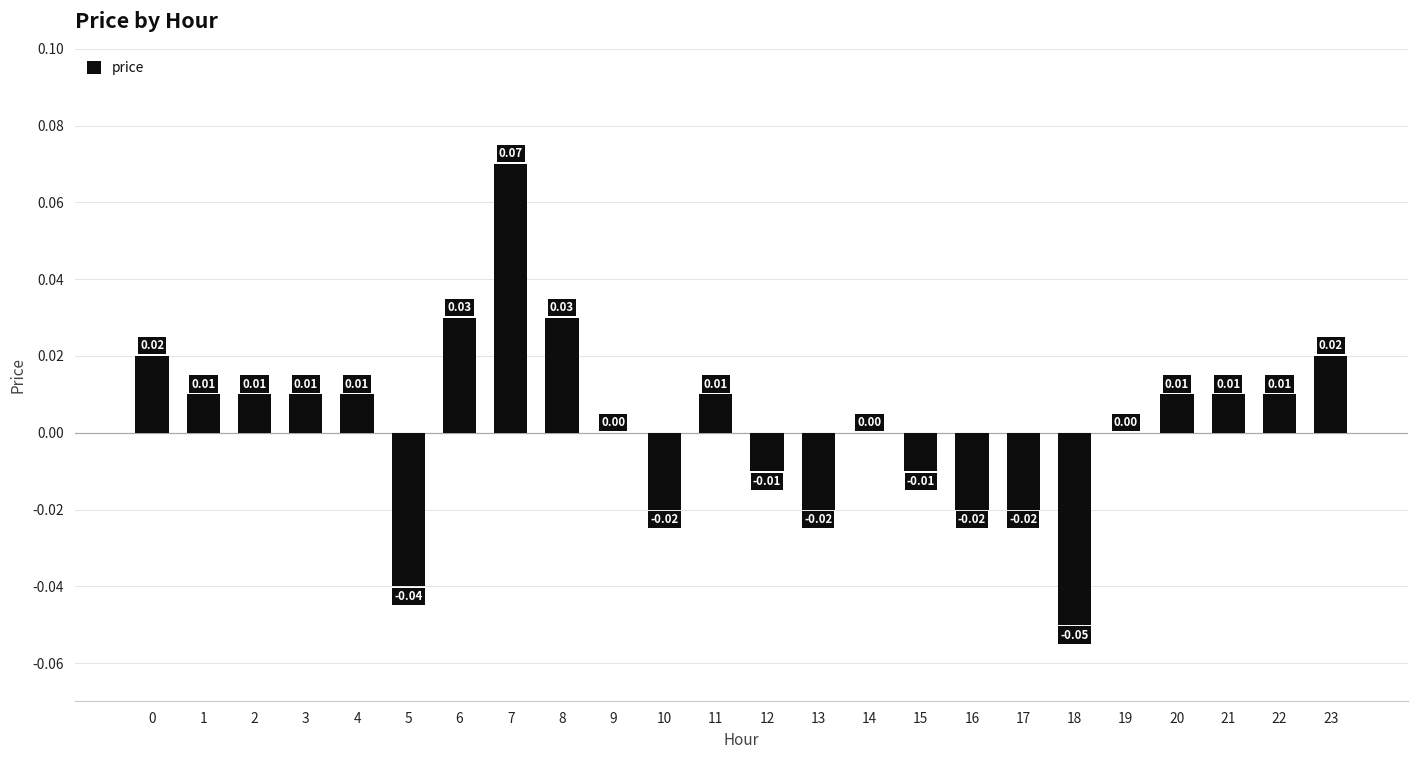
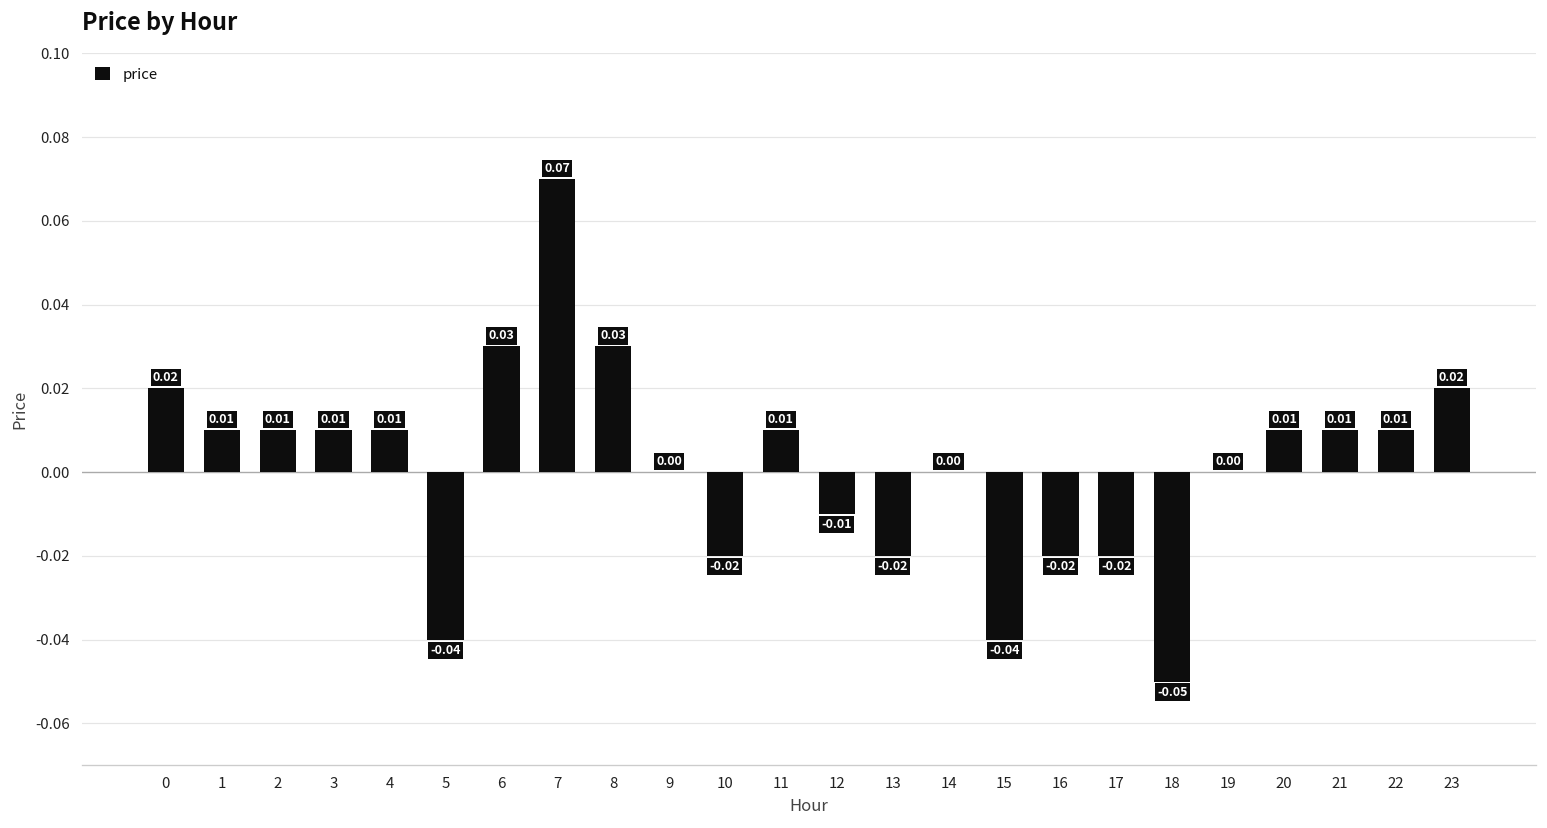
15: -0.01 -> -0.04
